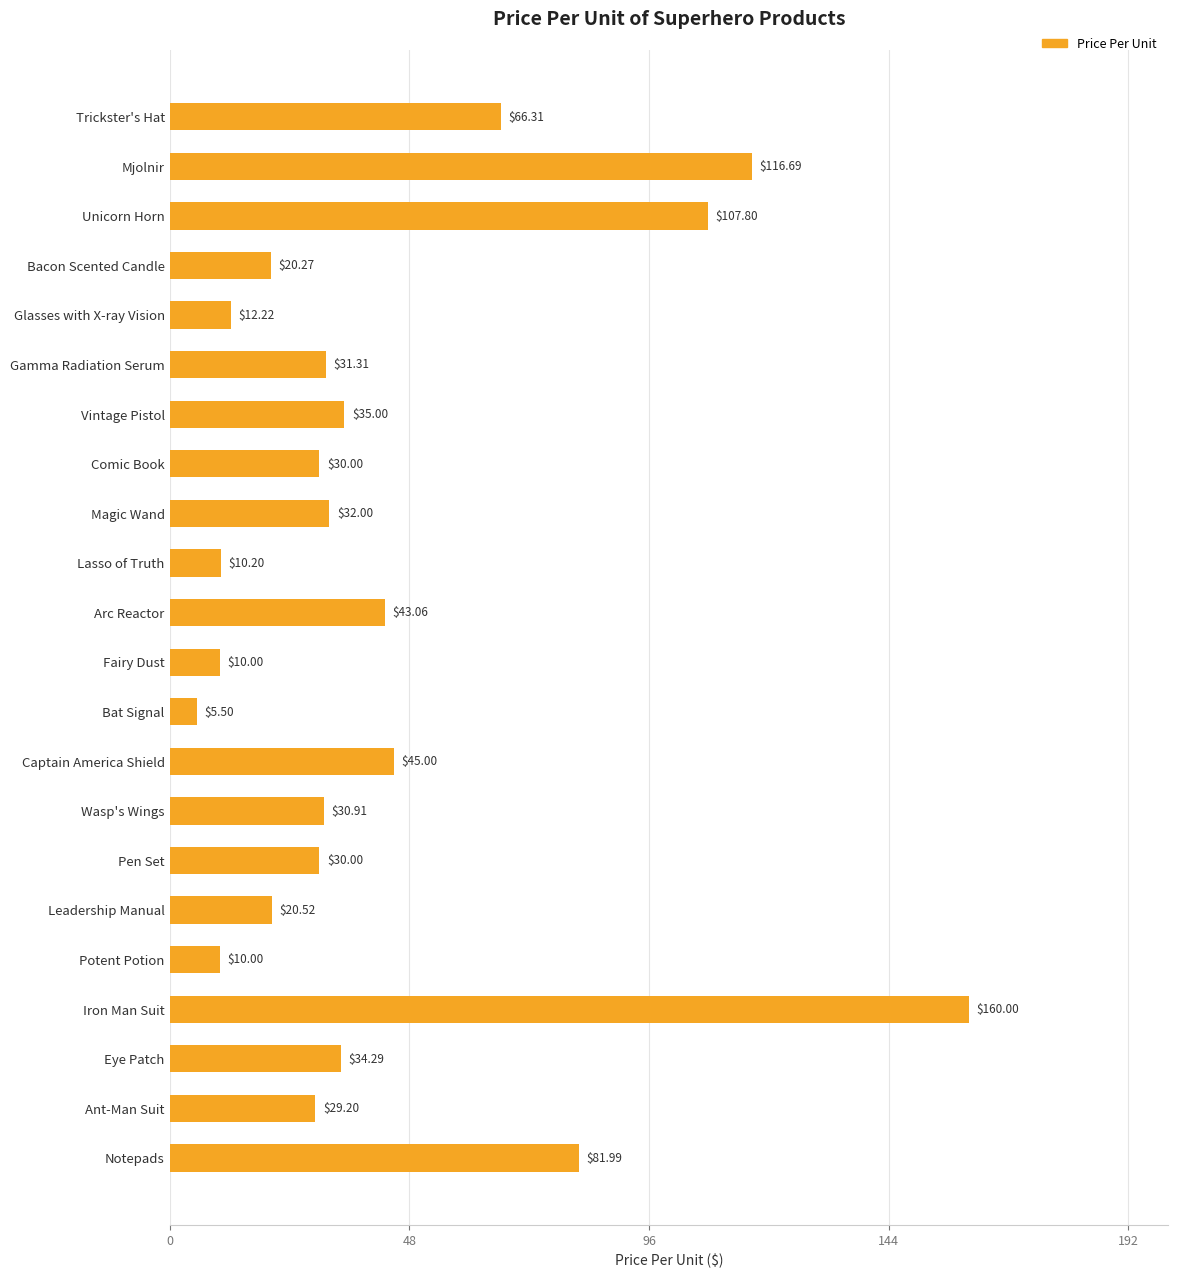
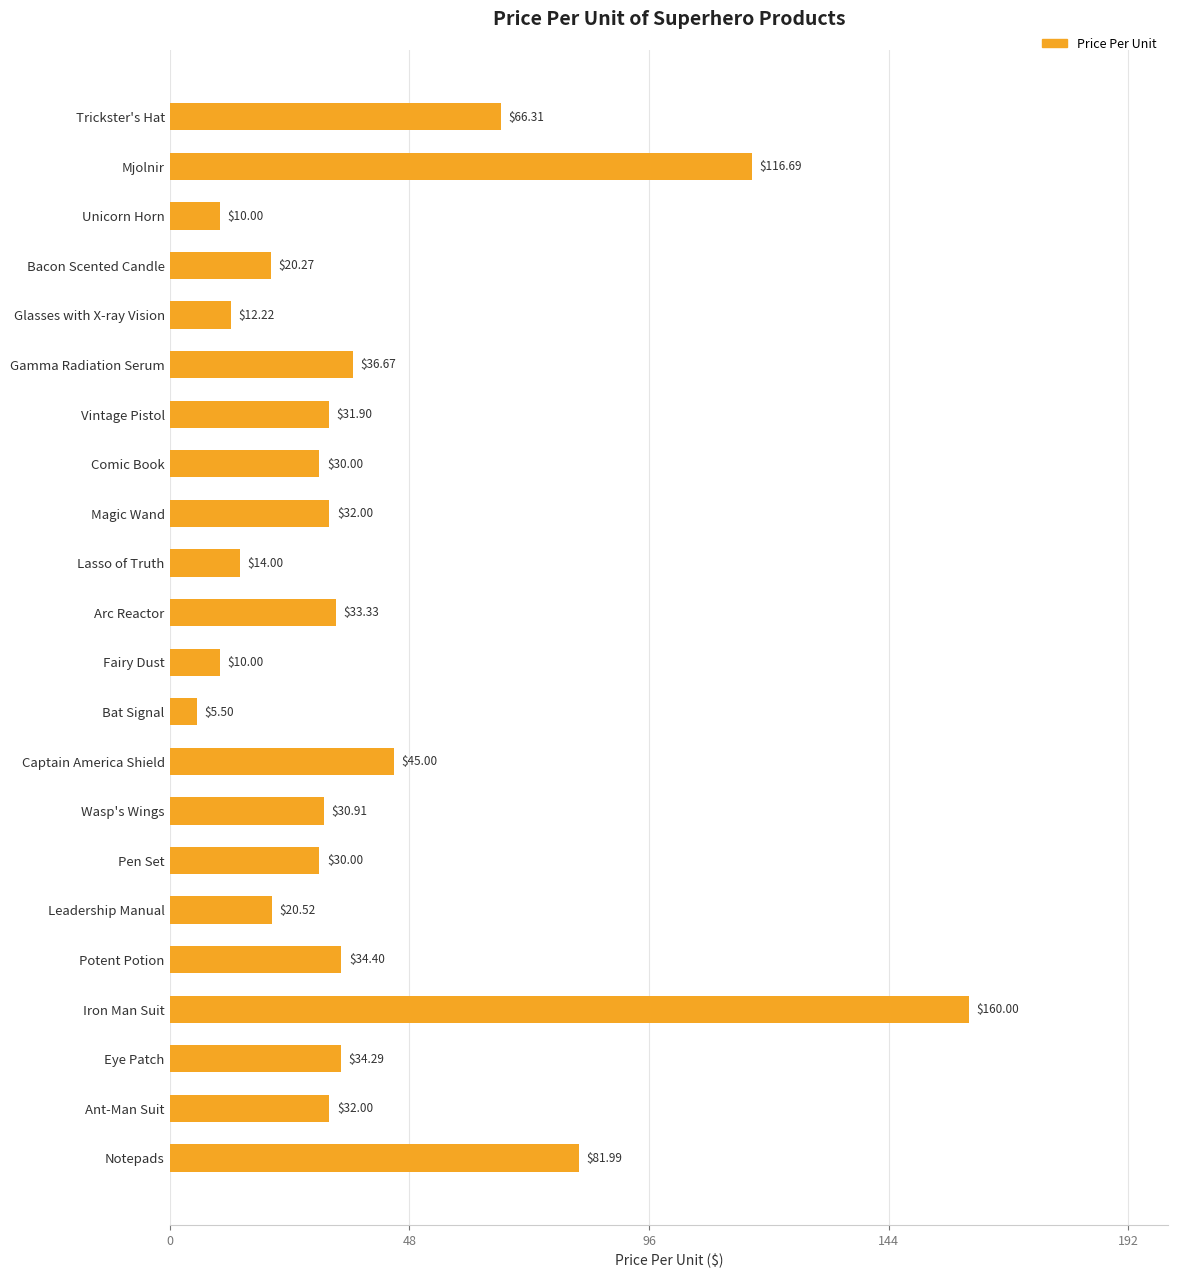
Unicorn Horn: $107.80 -> $10.00
Gamma Radiation Serum: $31.31 -> $36.67
Vintage Pistol: $35.00 -> $31.90
Lasso of Truth: $10.20 -> $14.00
Arc Reactor: $43.06 -> $33.33
Potent Potion: $10.00 -> $34.40
Ant-Man Suit: $29.20 -> $32.00
